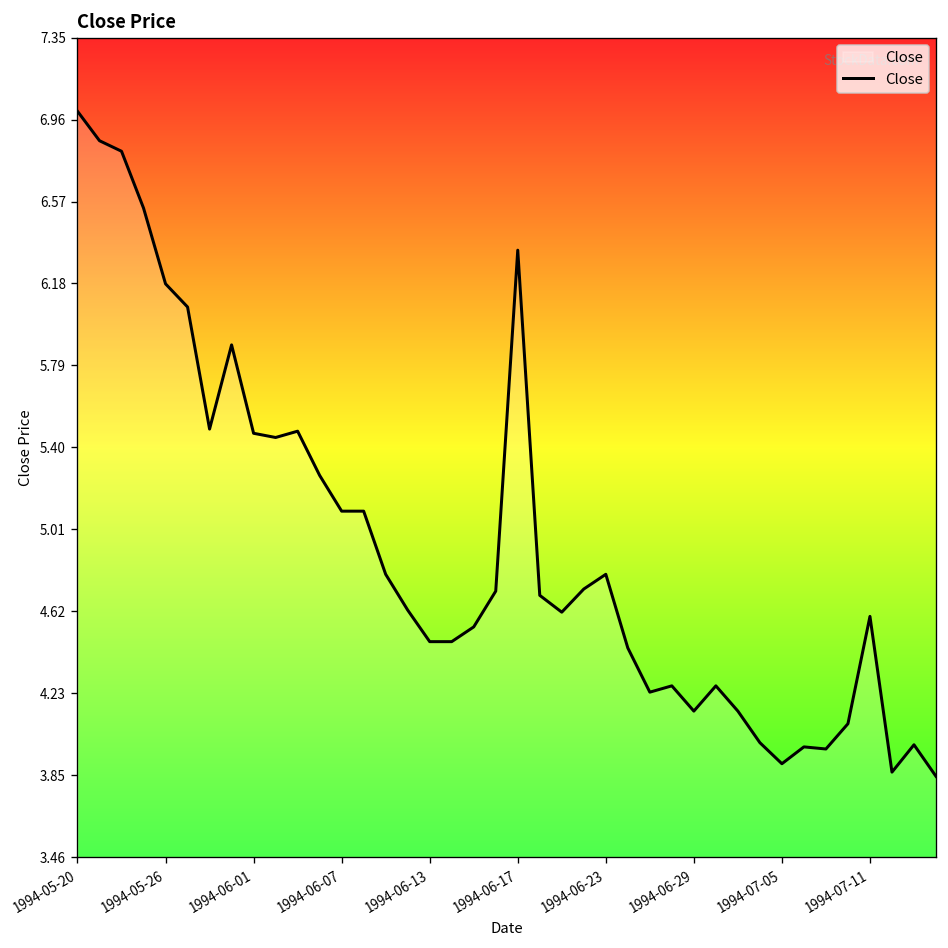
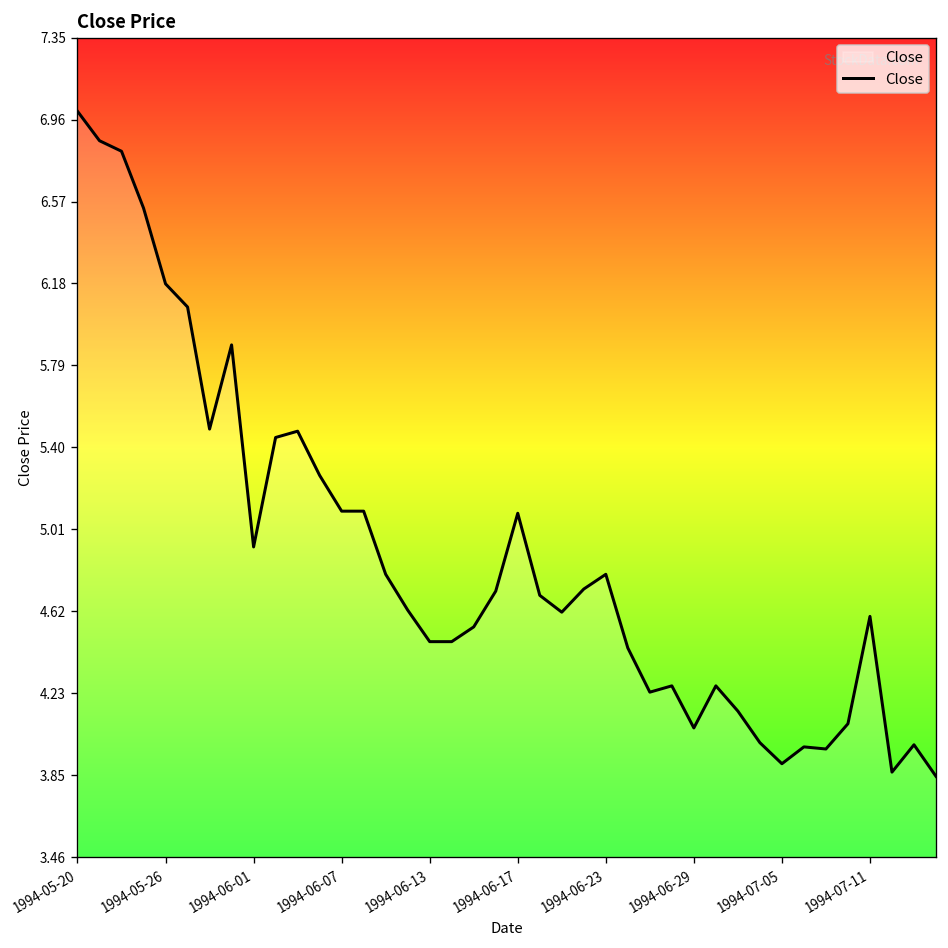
1994-06-01: 5.47 -> 4.93
1994-06-17: 6.34 -> 5.09
1994-06-29: 4.15 -> 4.07
